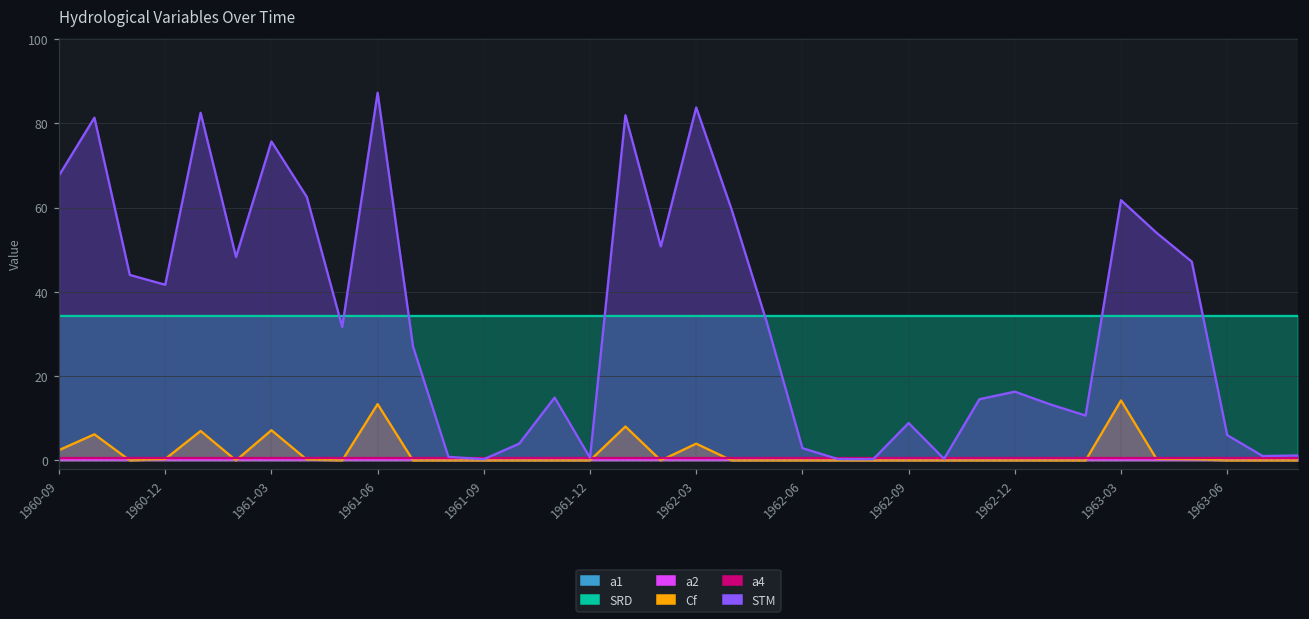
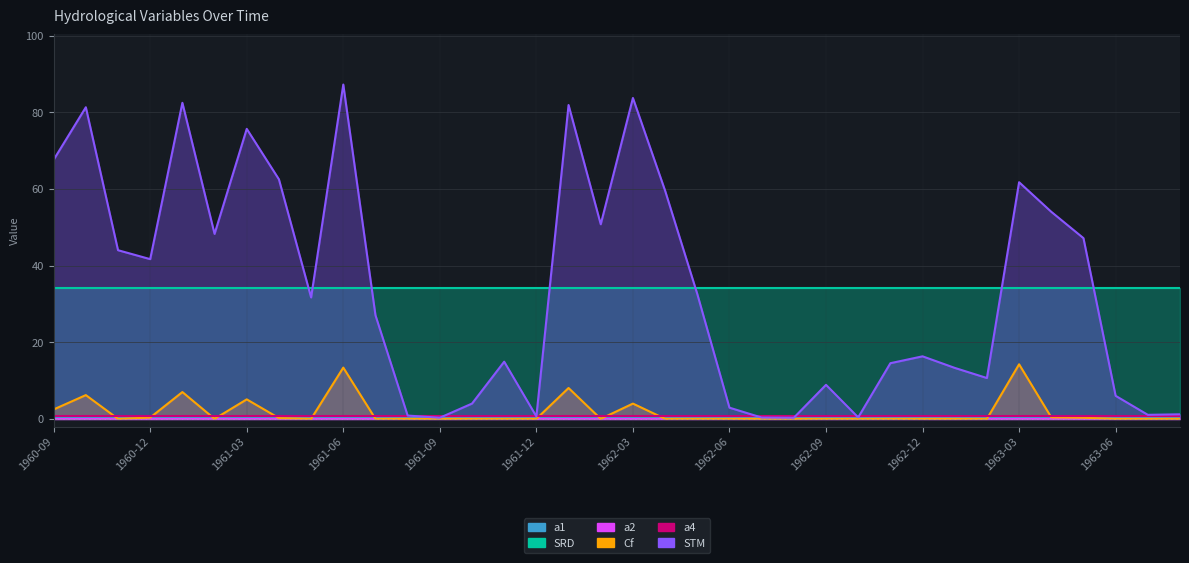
Cf, 1961-03: 7 -> 5
